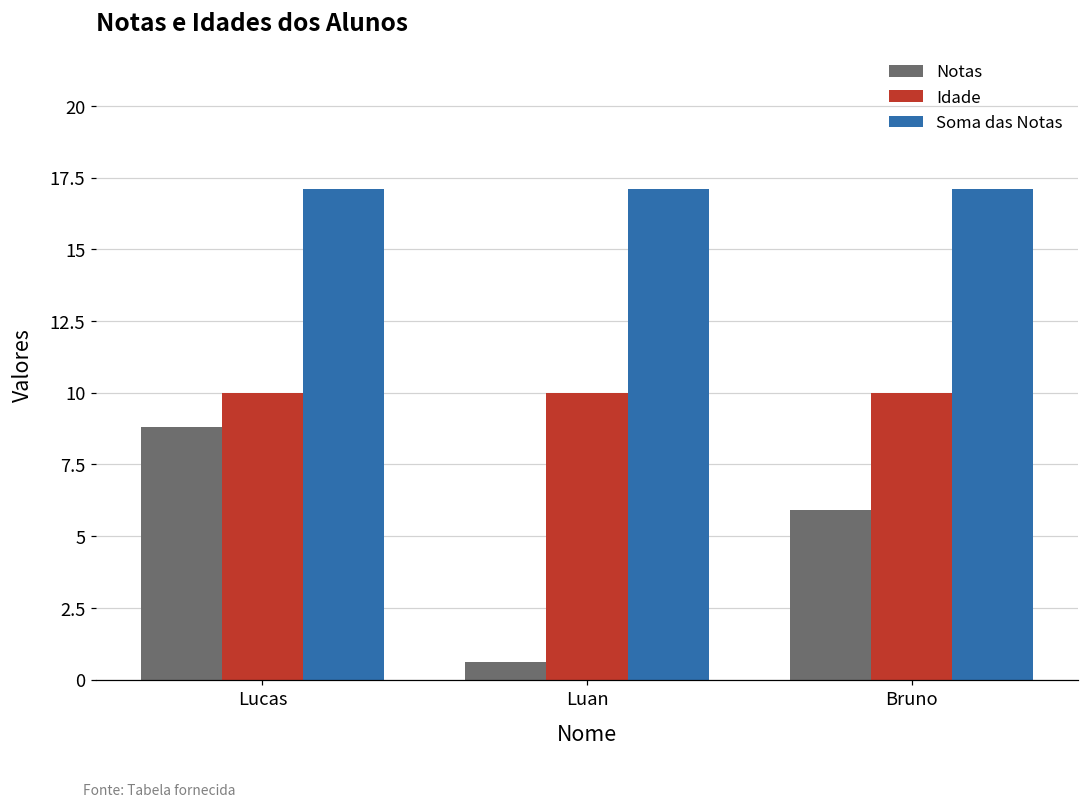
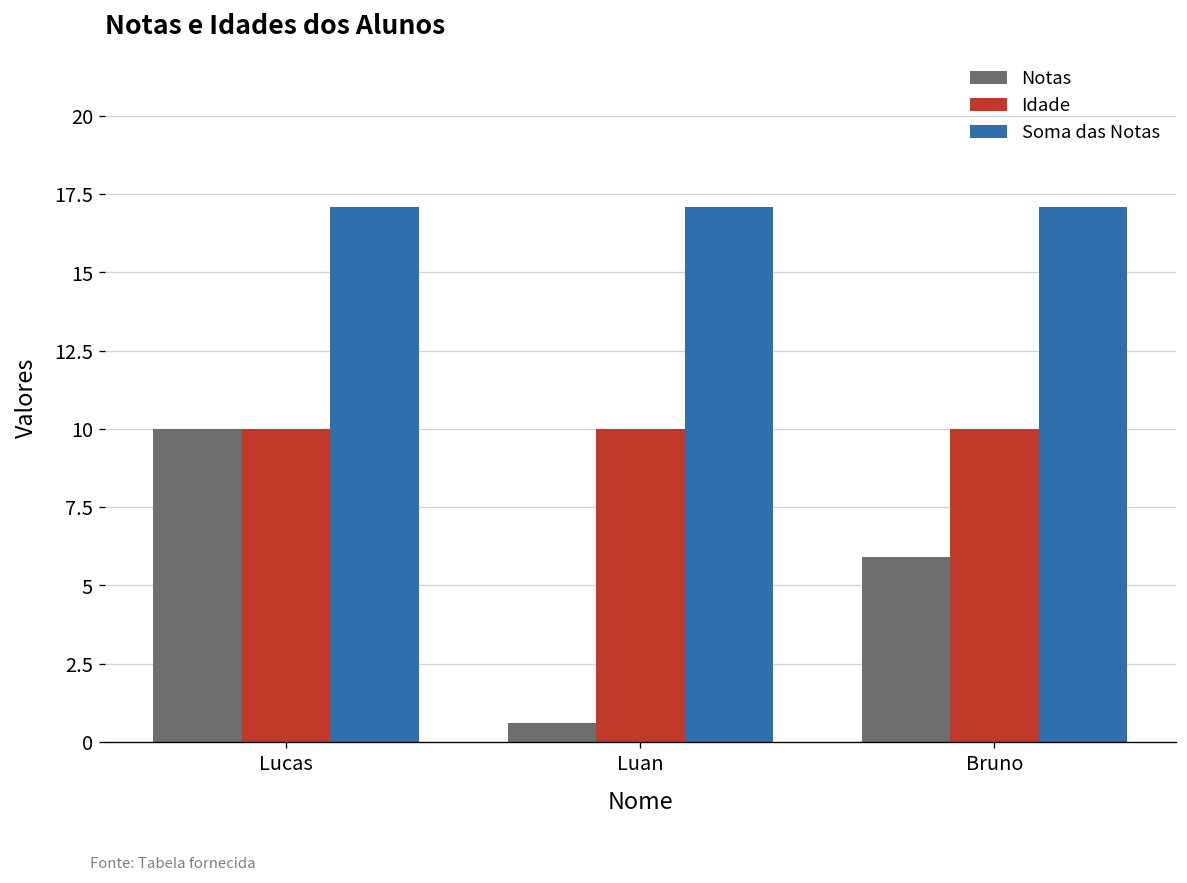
Notas, Lucas: 8.8 -> 10.0
